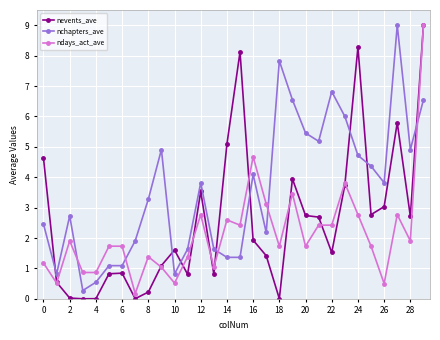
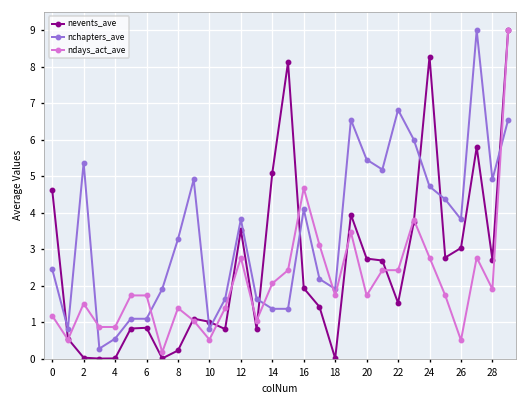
nchapters_ave, 2: 2.7 -> 5.4
ndays_act_ave, 2: 1.9 -> 1.5
nevents_ave, 10: 1.6 -> 1.0
ndays_act_ave, 14: 2.6 -> 2.1
nchapters_ave, 18: 7.8 -> 1.9
